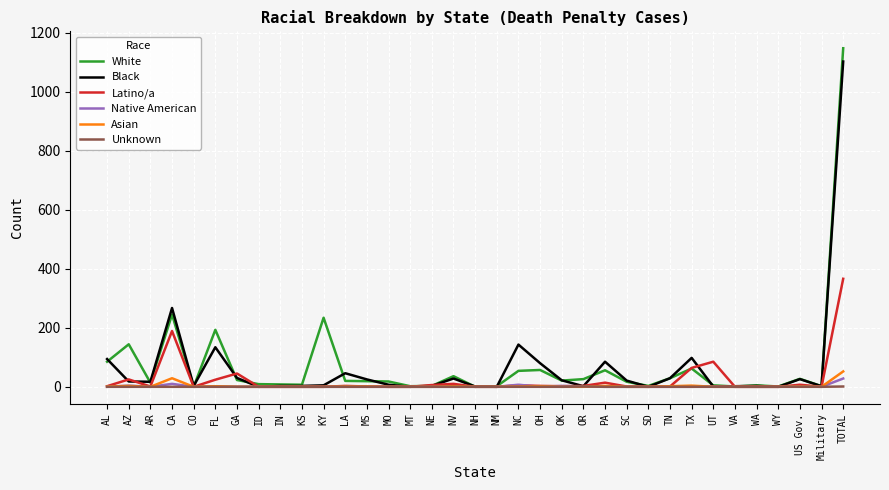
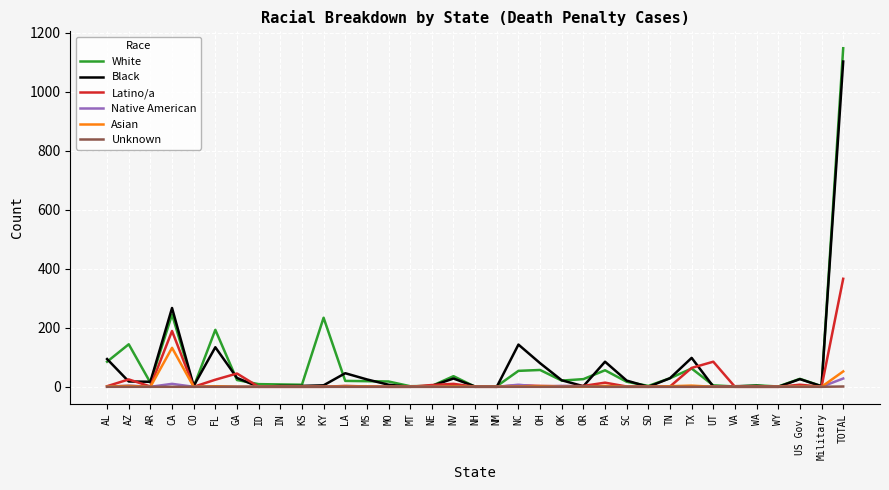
Asian, CA: 30 -> 130
